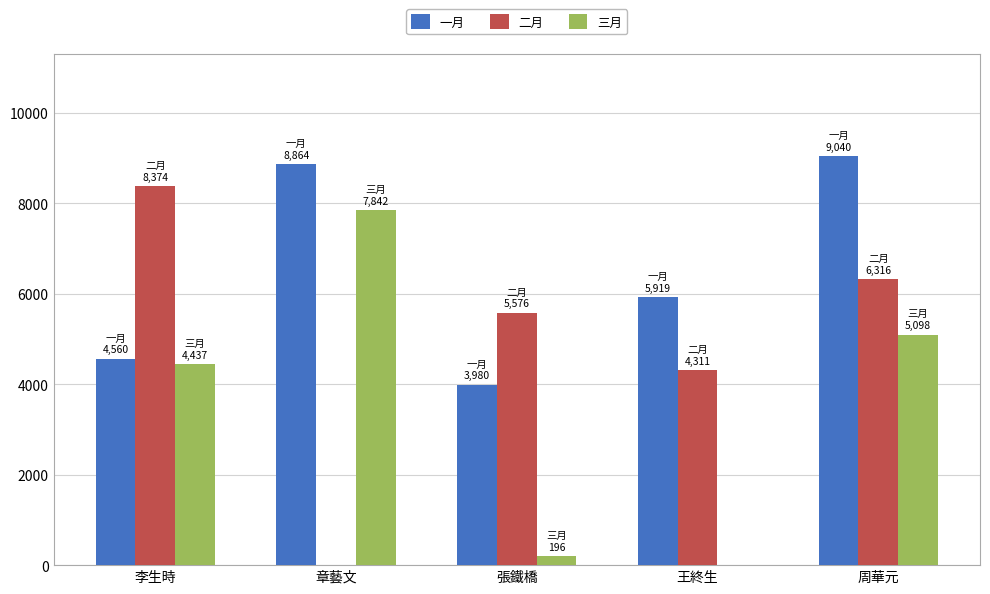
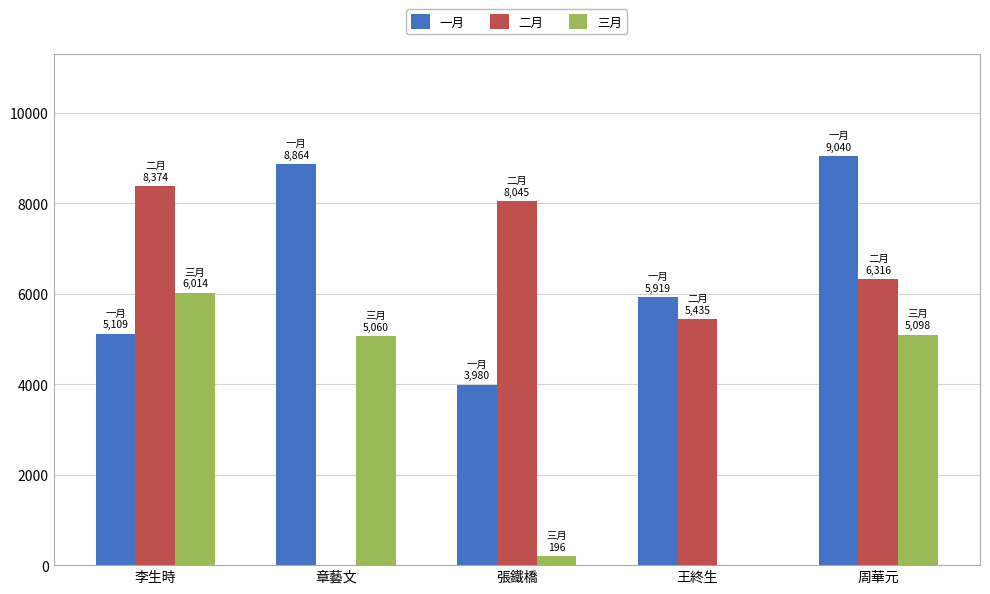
一月, 李生時: 4,560 -> 5,109
三月, 李生時: 4,437 -> 6,014
三月, 章藝文: 7,842 -> 5,060
二月, 張鐵橋: 5,576 -> 8,045
二月, 王終生: 4,311 -> 5,435
